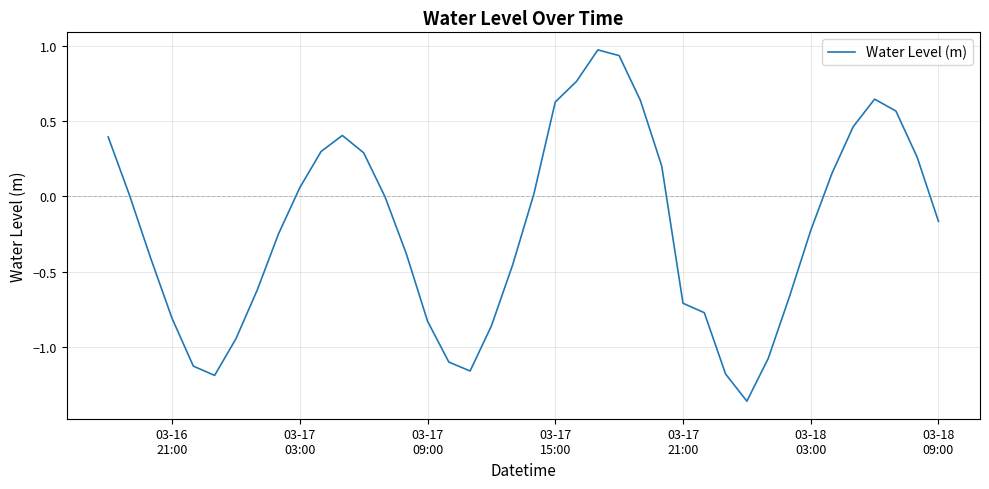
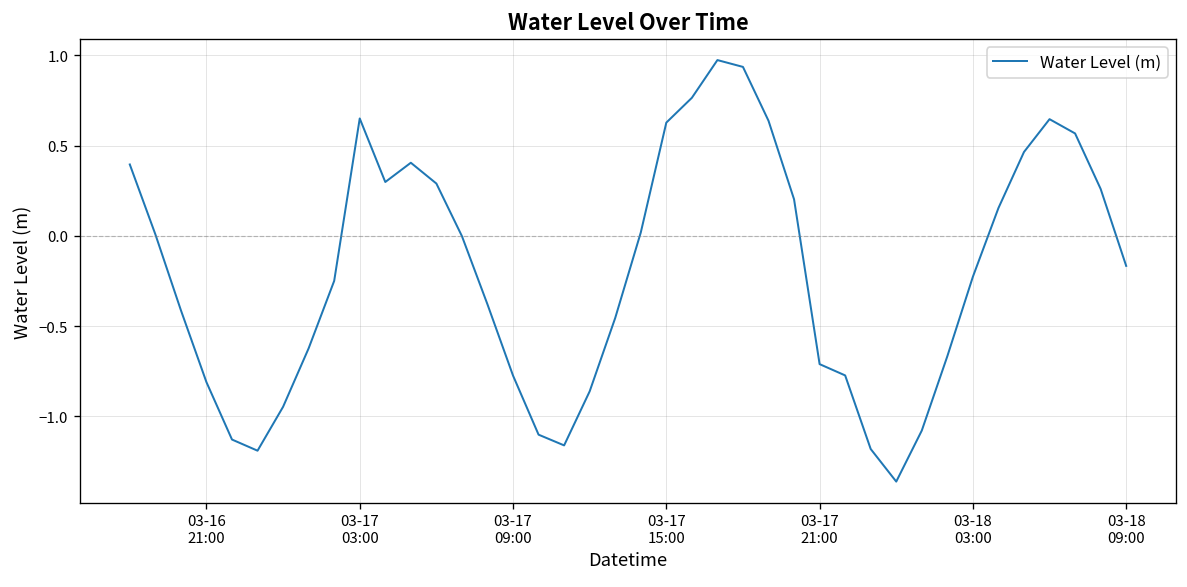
03-17 03:00: 0.06 -> 0.65
03-17 09:00: -0.83 -> -0.77
